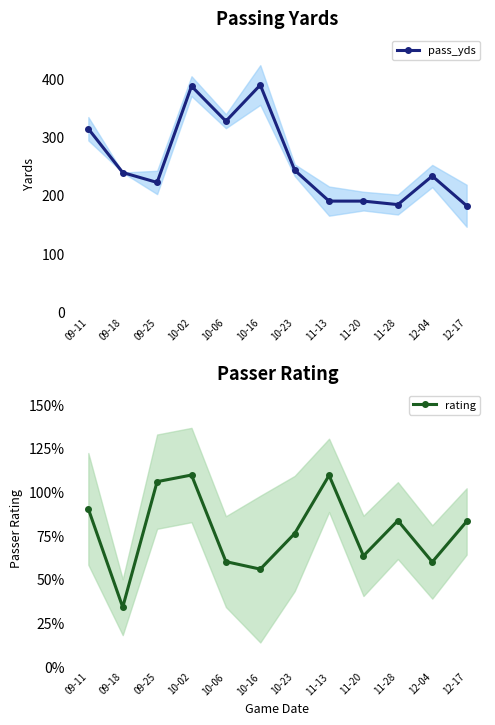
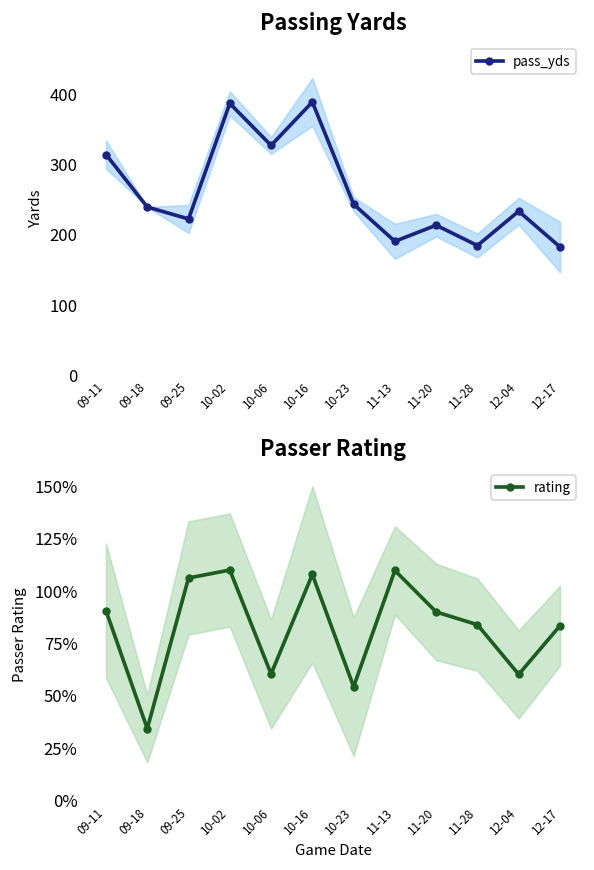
Passing Yards, pass_yds, 11-20: 190 -> 210
Passer Rating, rating, 10-16: 56% -> 108%
Passer Rating, rating, 10-23: 76% -> 54%
Passer Rating, rating, 11-20: 63% -> 90%
